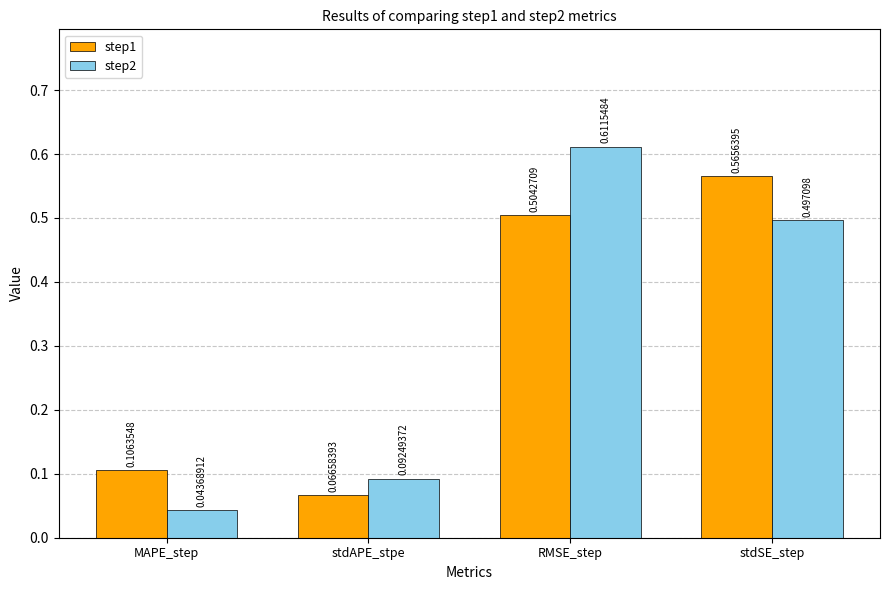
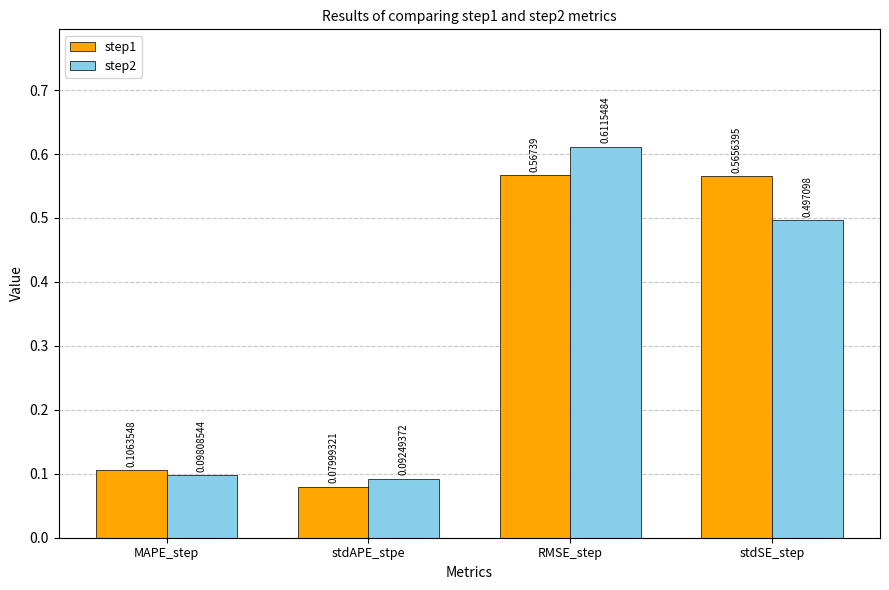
step2, MAPE_step: 0.04368912 -> 0.09808544
step1, stdAPE_stpe: 0.06658393 -> 0.07999321
step1, RMSE_step: 0.5042709 -> 0.56739
